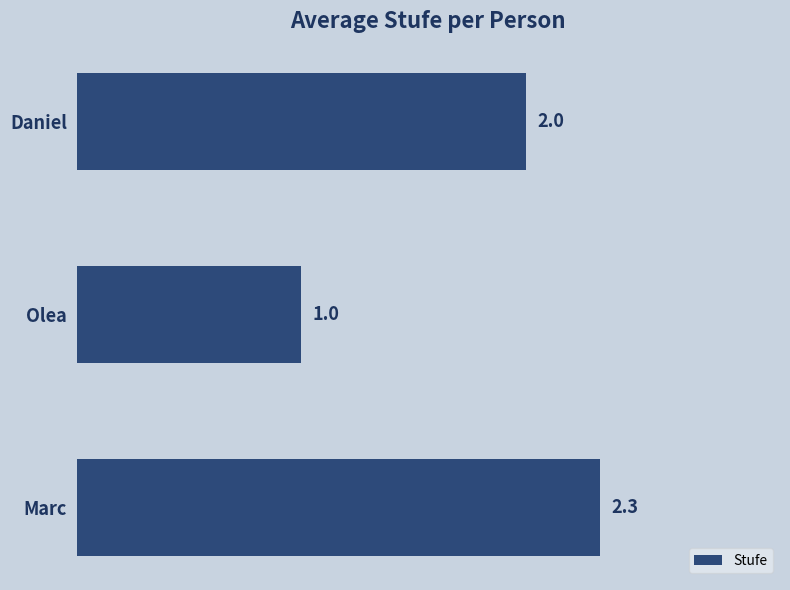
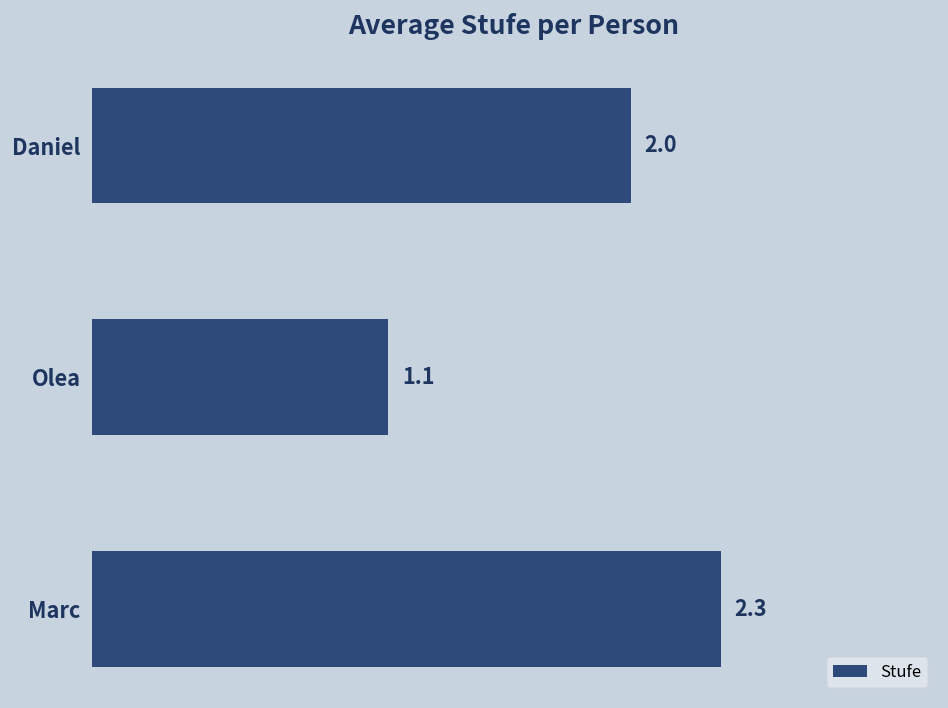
Olea: 1.0 -> 1.1
